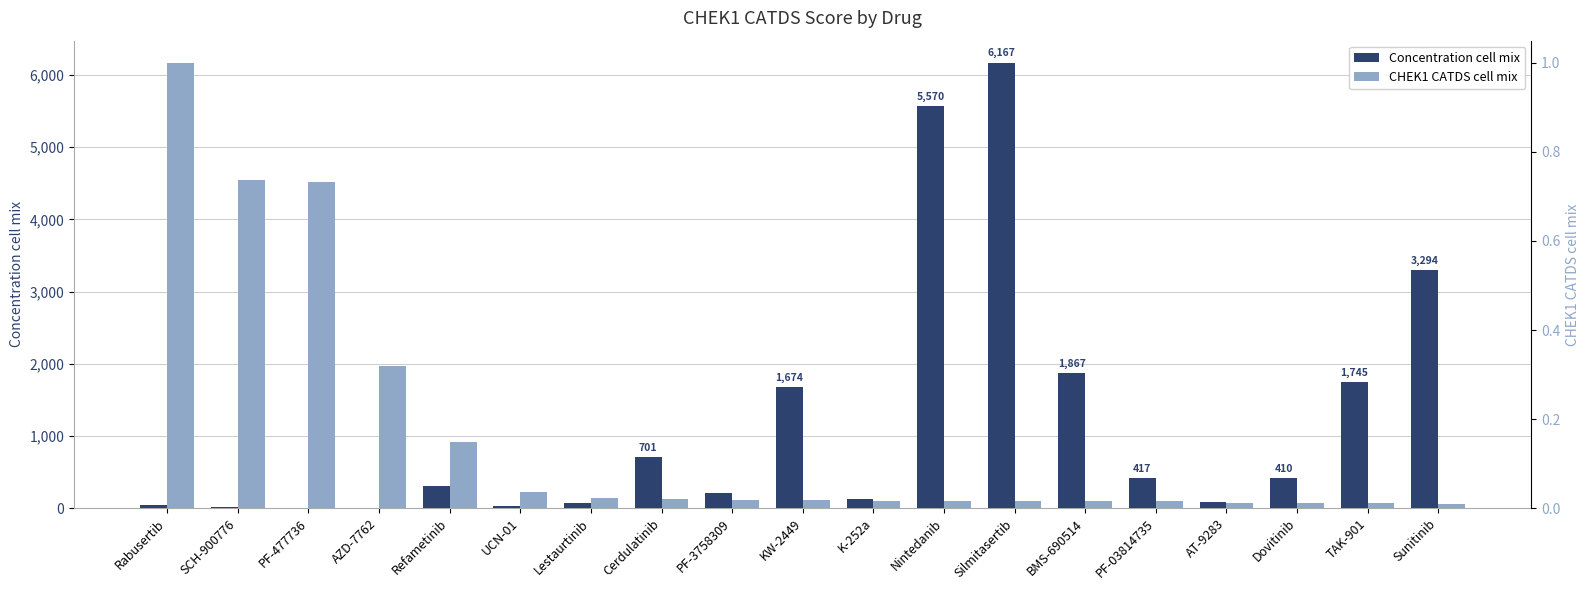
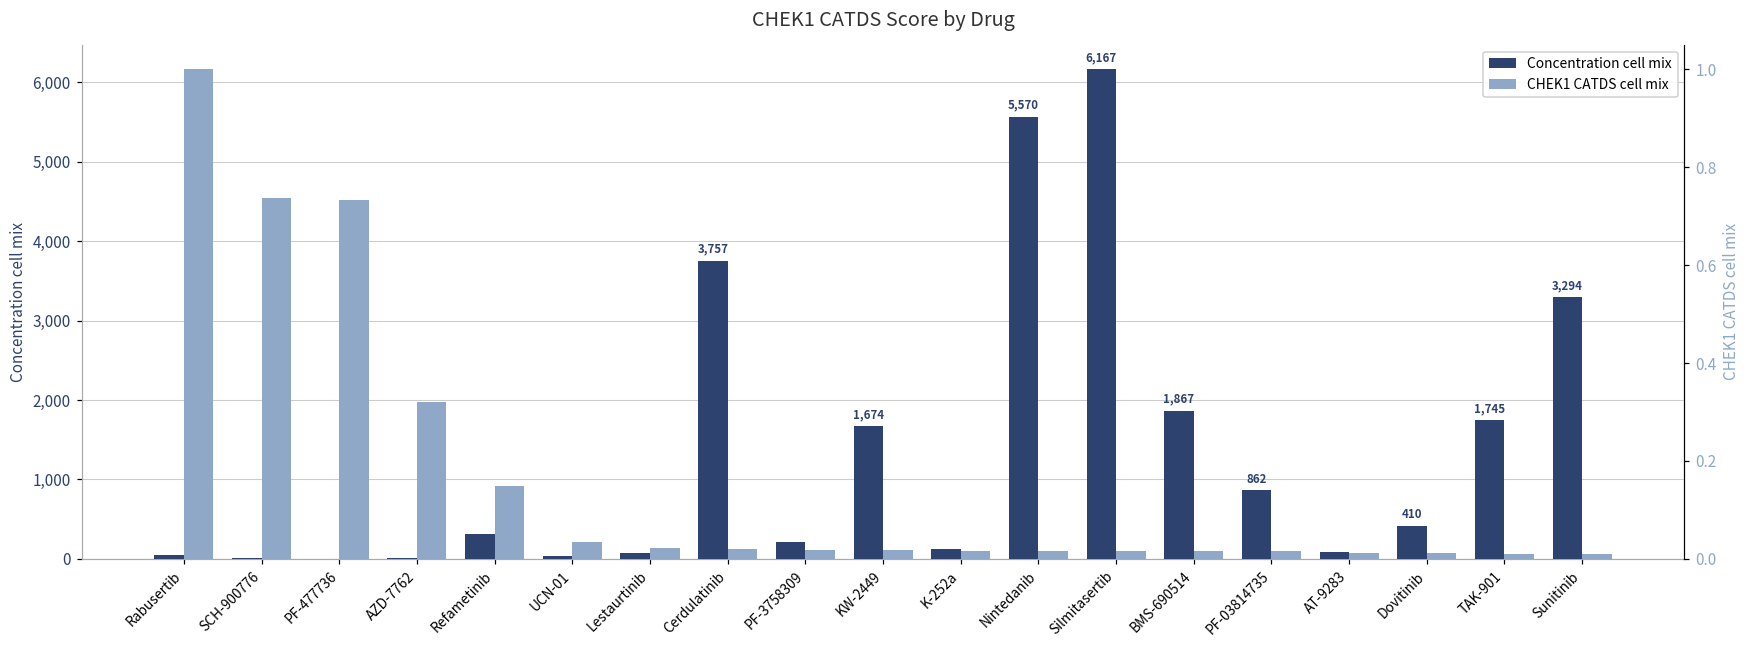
Concentration cell mix, Cerdulatinib: 701 -> 3,757
Concentration cell mix, PF-03814735: 417 -> 862
